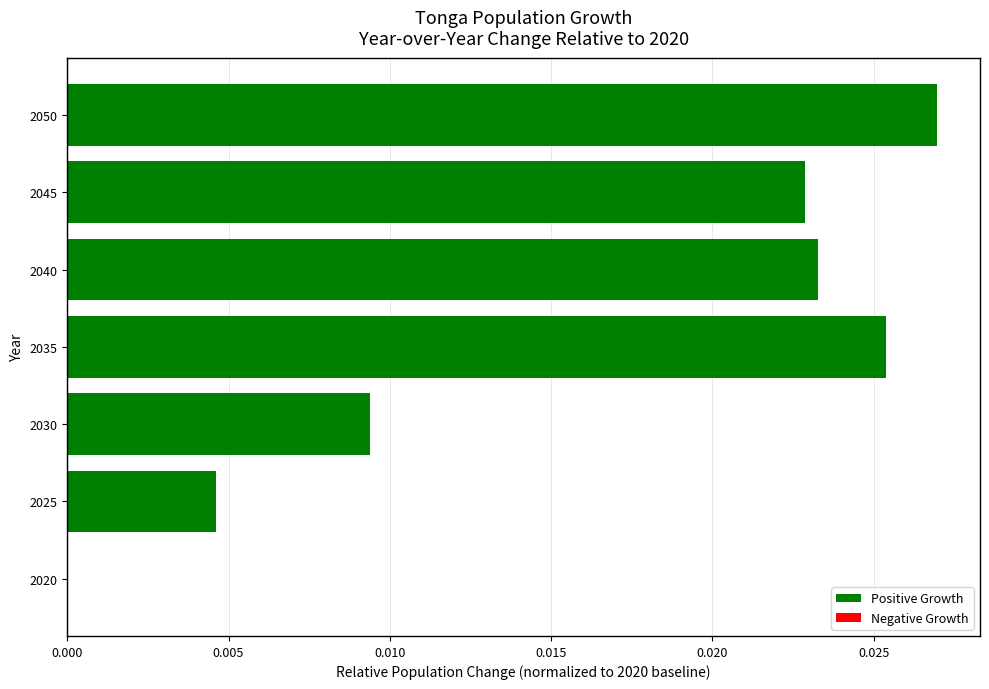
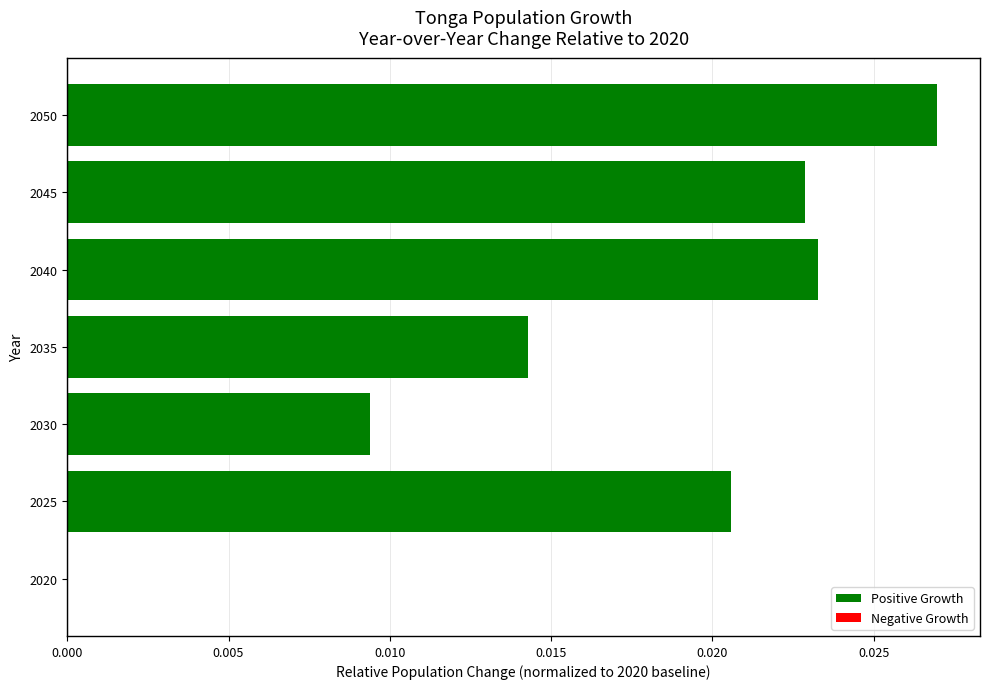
2035: 0.0254 -> 0.0143
2025: 0.0046 -> 0.0206
